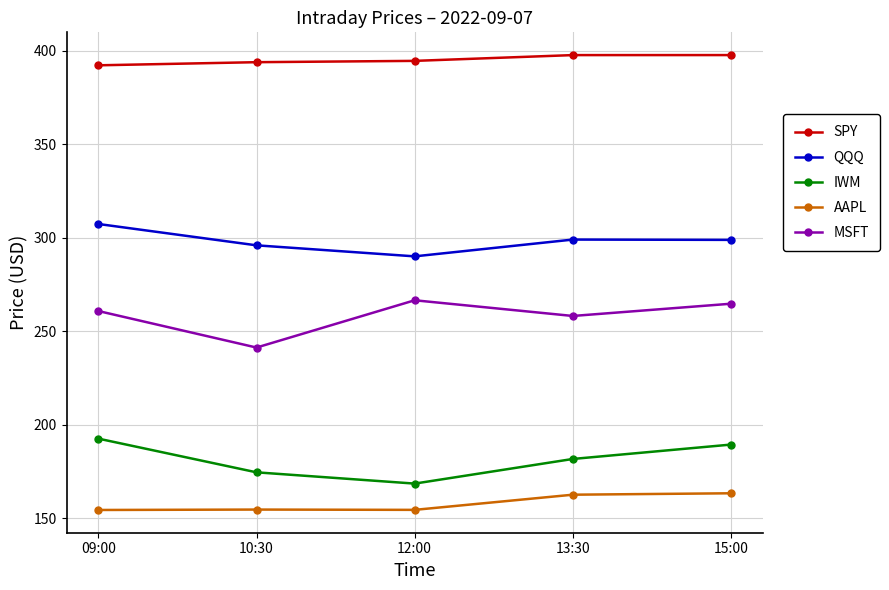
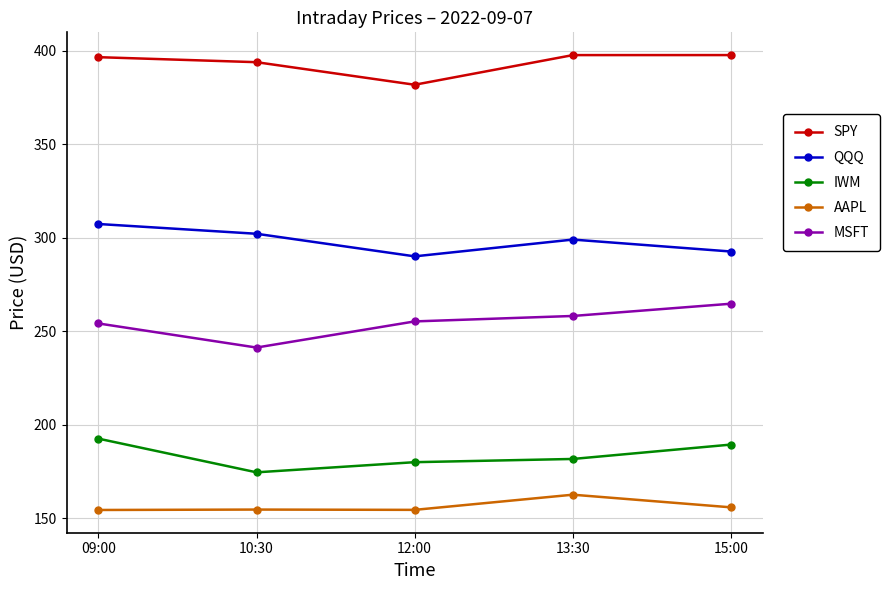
SPY, 09:00: 392 -> 397
MSFT, 09:00: 261 -> 254
QQQ, 10:30: 296 -> 302
SPY, 12:00: 395 -> 382
IWM, 12:00: 169 -> 180
MSFT, 12:00: 267 -> 255
QQQ, 15:00: 299 -> 293
AAPL, 15:00: 163 -> 156
